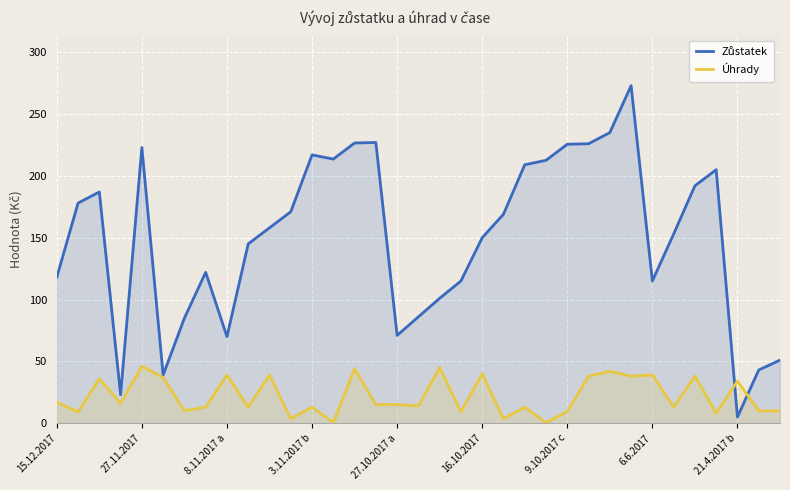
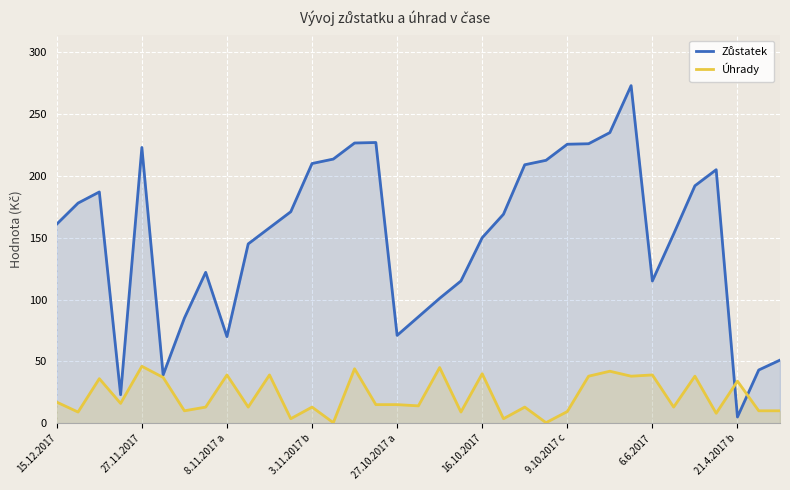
Zůstatek, 15.12.2017: 118 -> 161
Zůstatek, 3.11.2017 b: 217 -> 210
